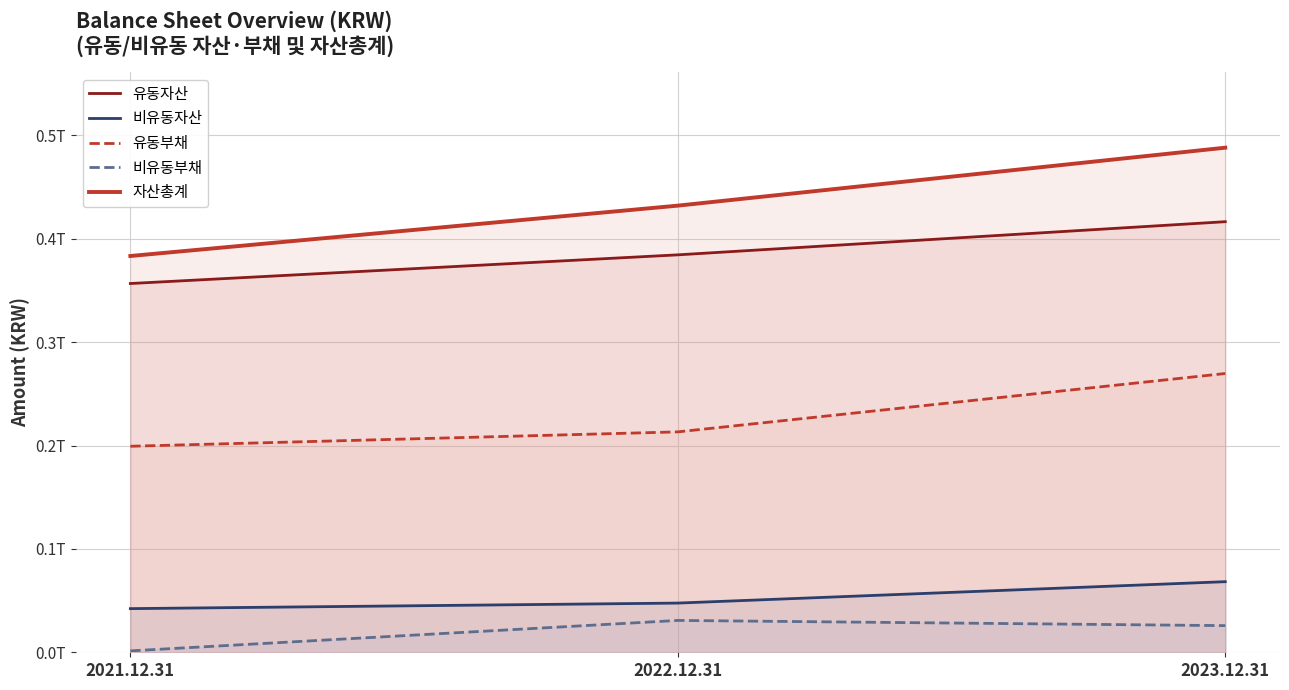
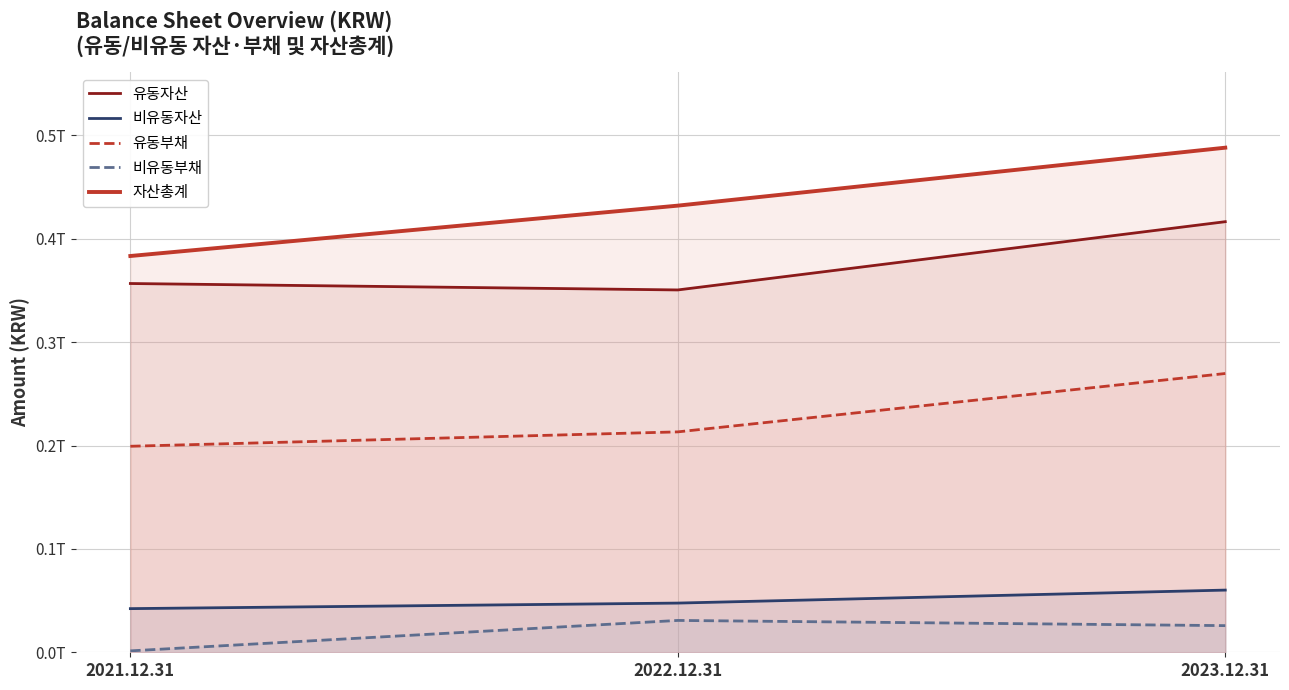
유동자산, 2022.12.31: 0.385T -> 0.351T
비유동자산, 2023.12.31: 0.068T -> 0.060T
